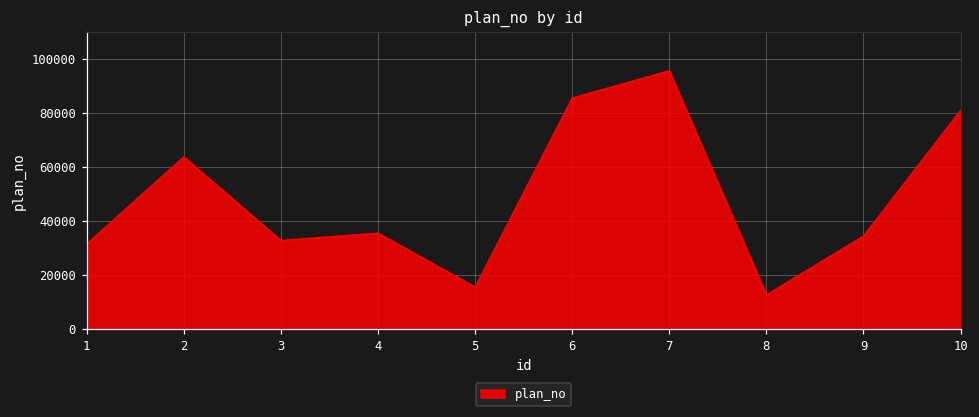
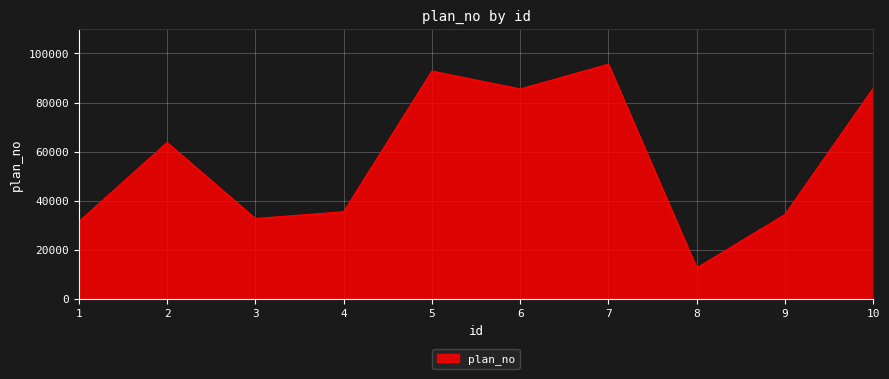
5: 16000 -> 93000
10: 81000 -> 86000
